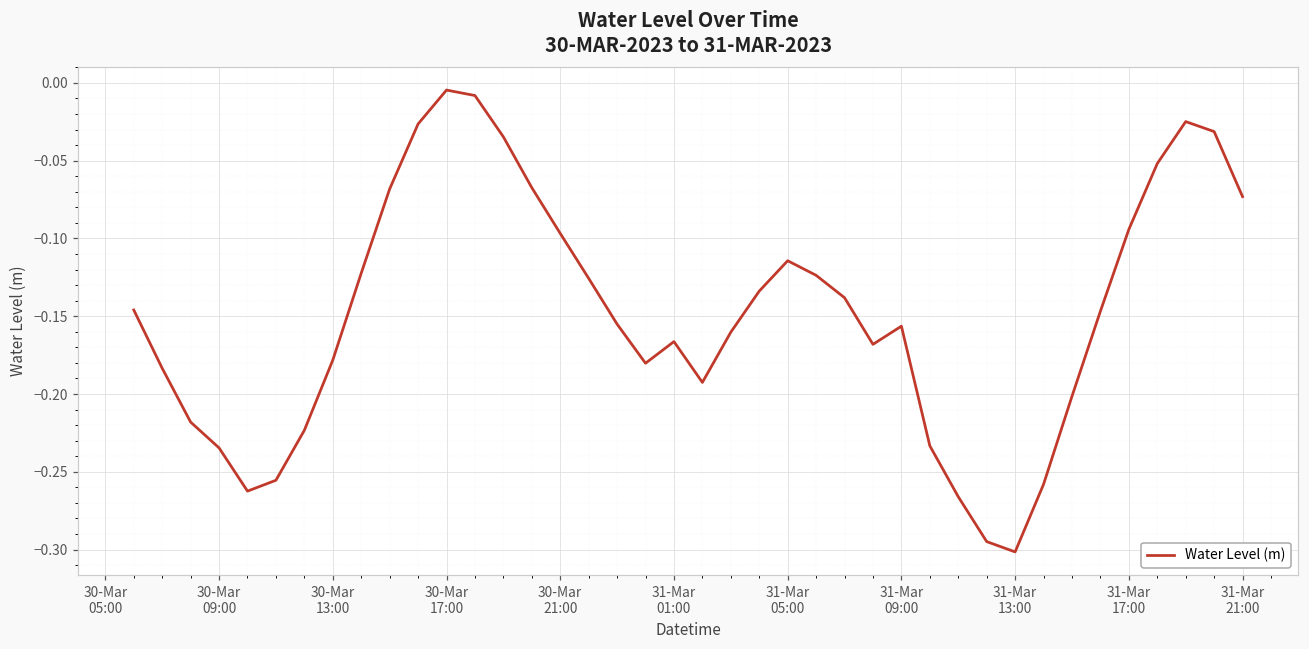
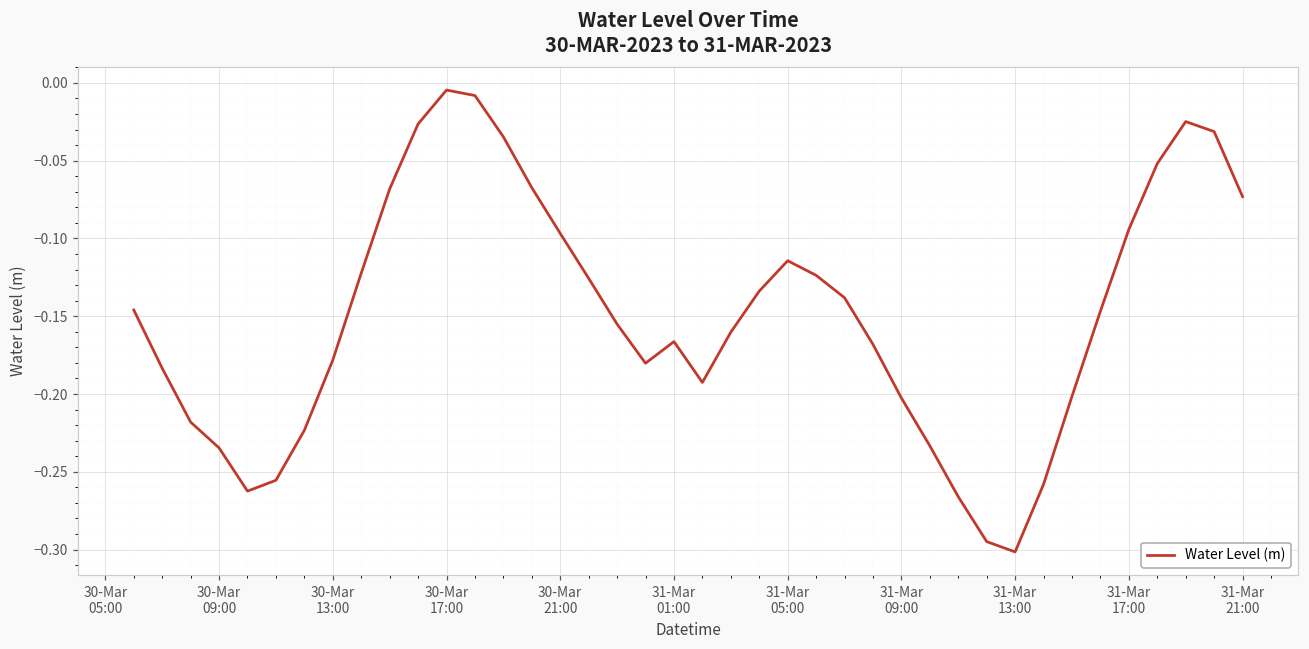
31-Mar 09:00: -0.156 -> -0.203
